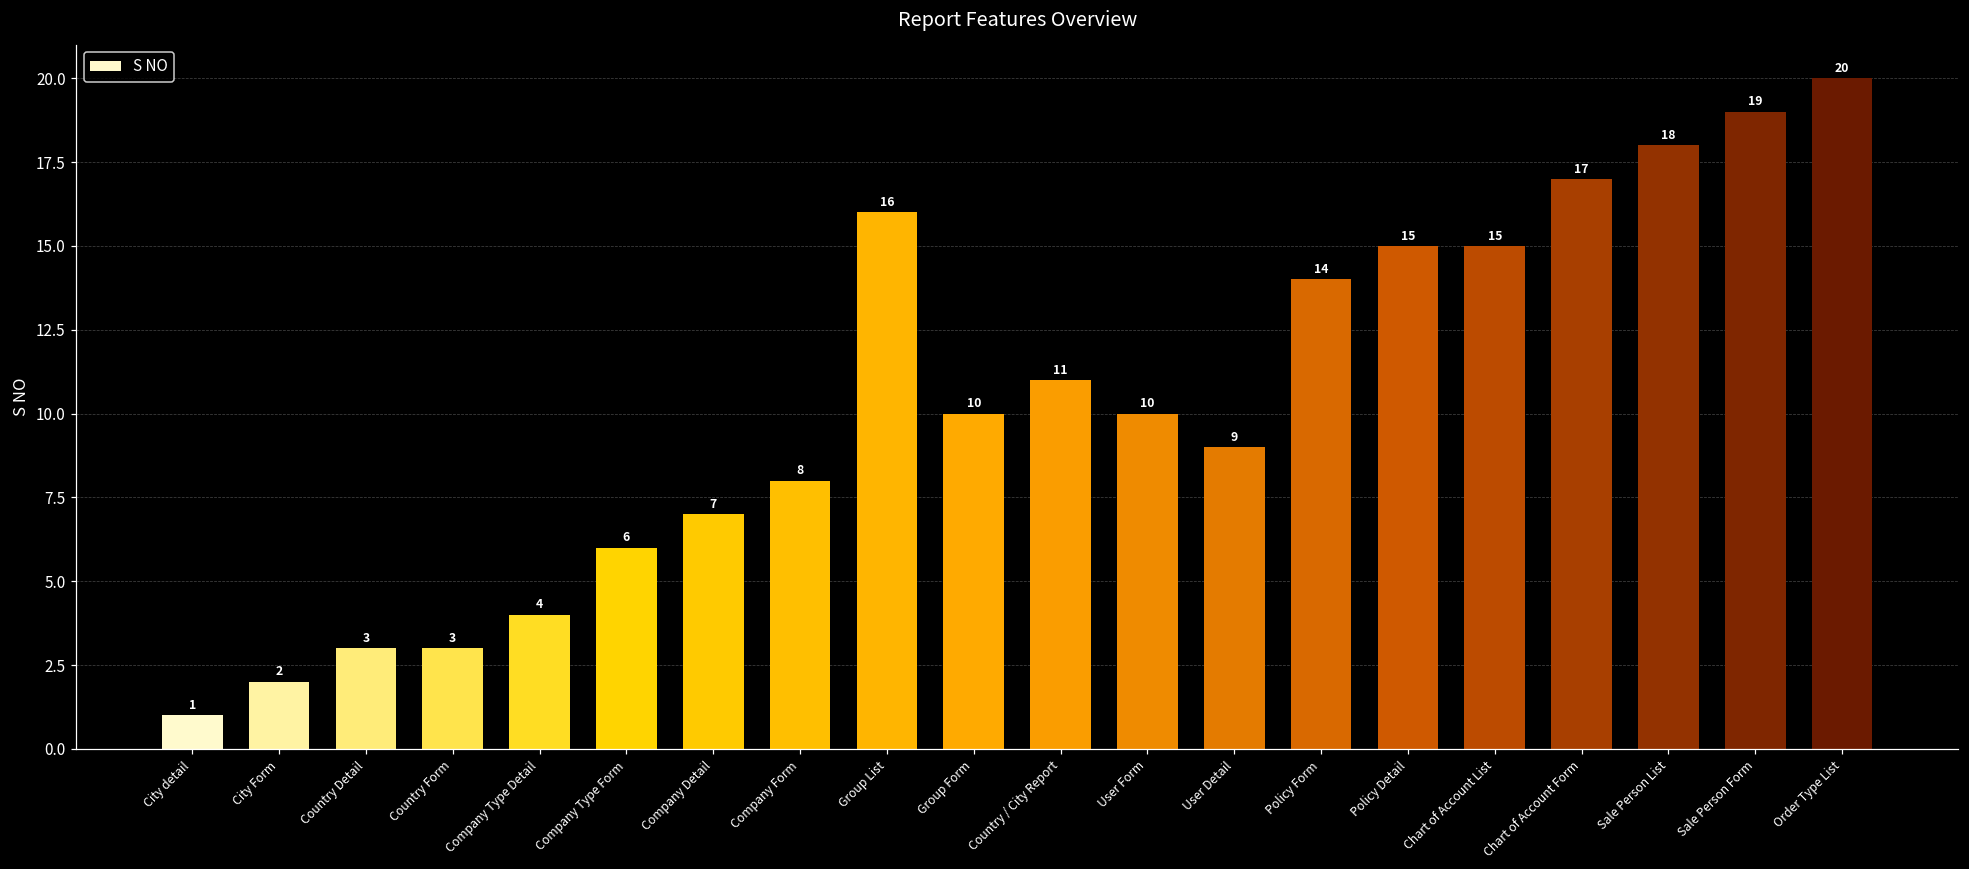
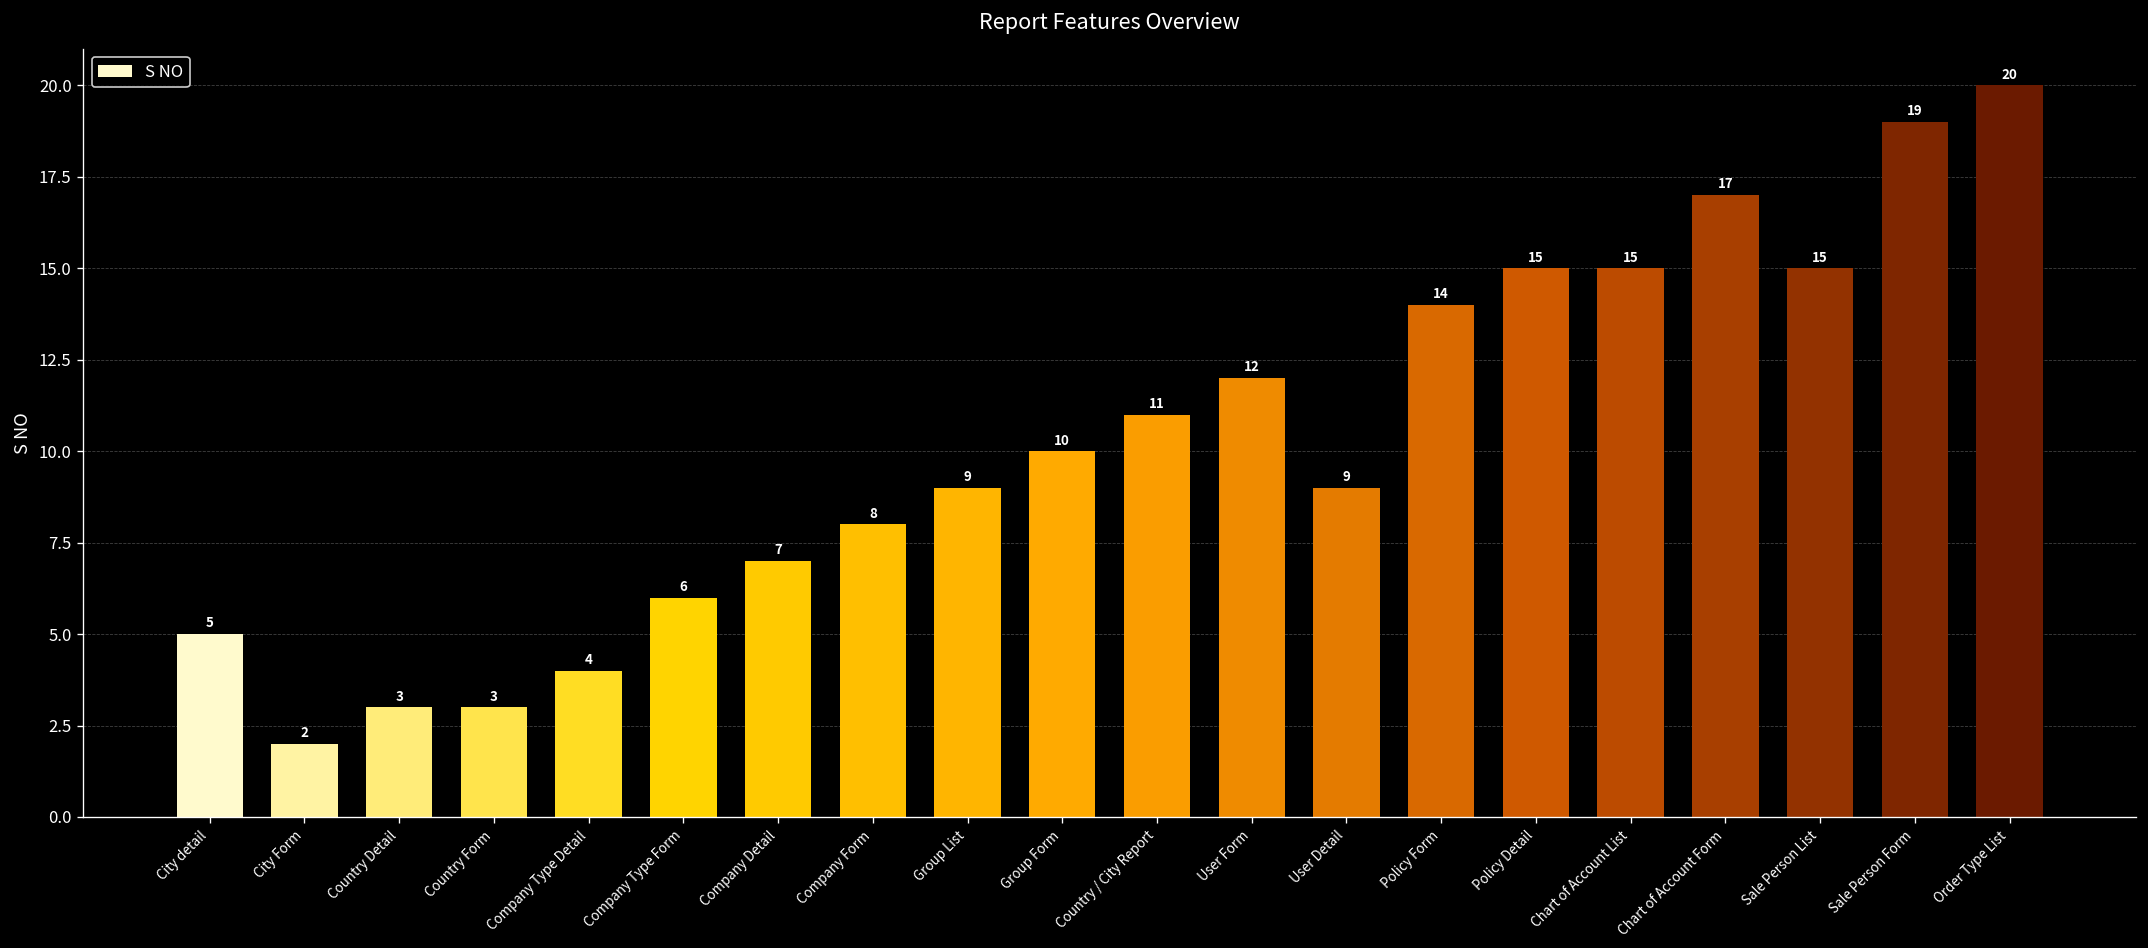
City detail: 1 -> 5
Group List: 16 -> 9
User Form: 10 -> 12
Sale Person List: 18 -> 15
